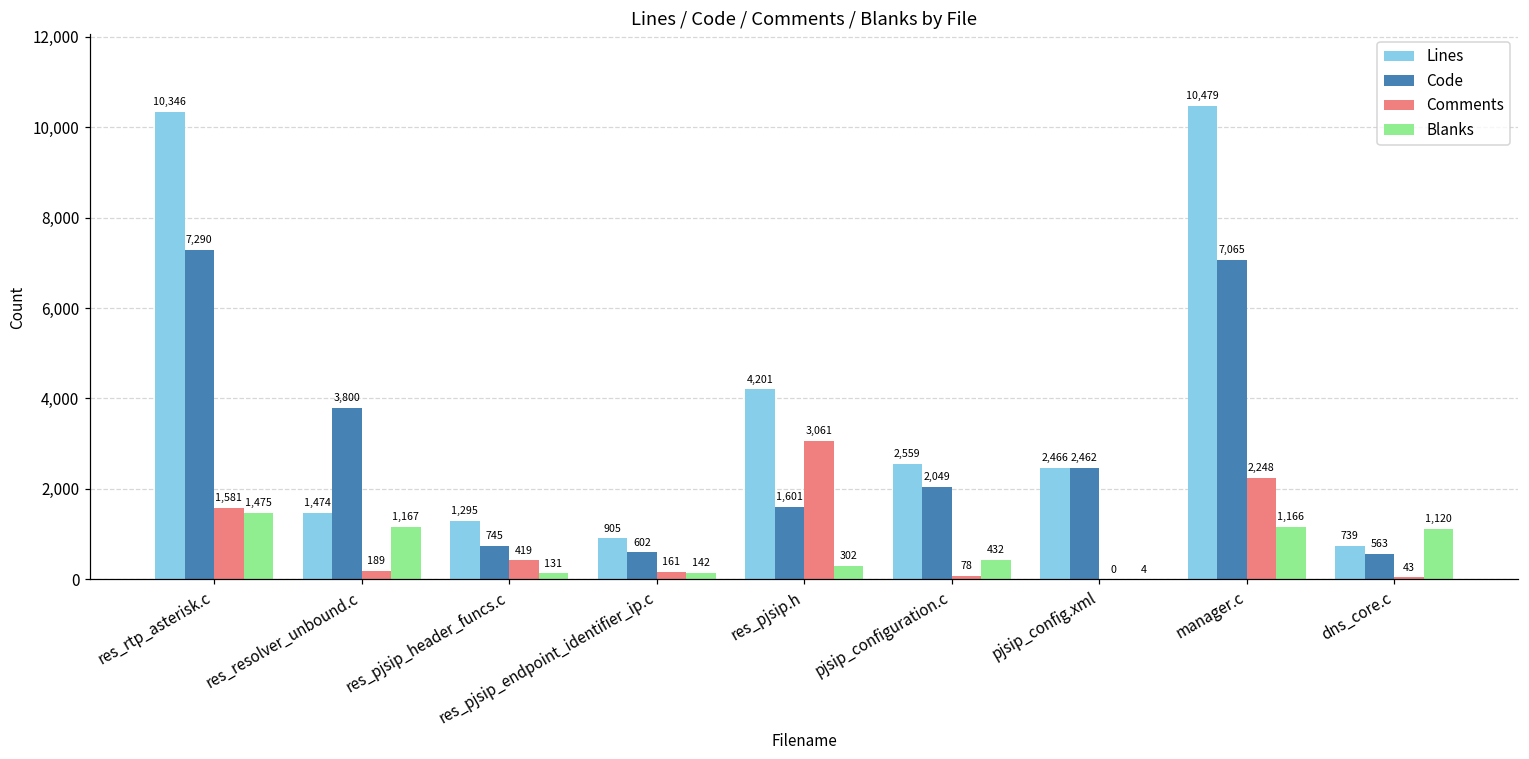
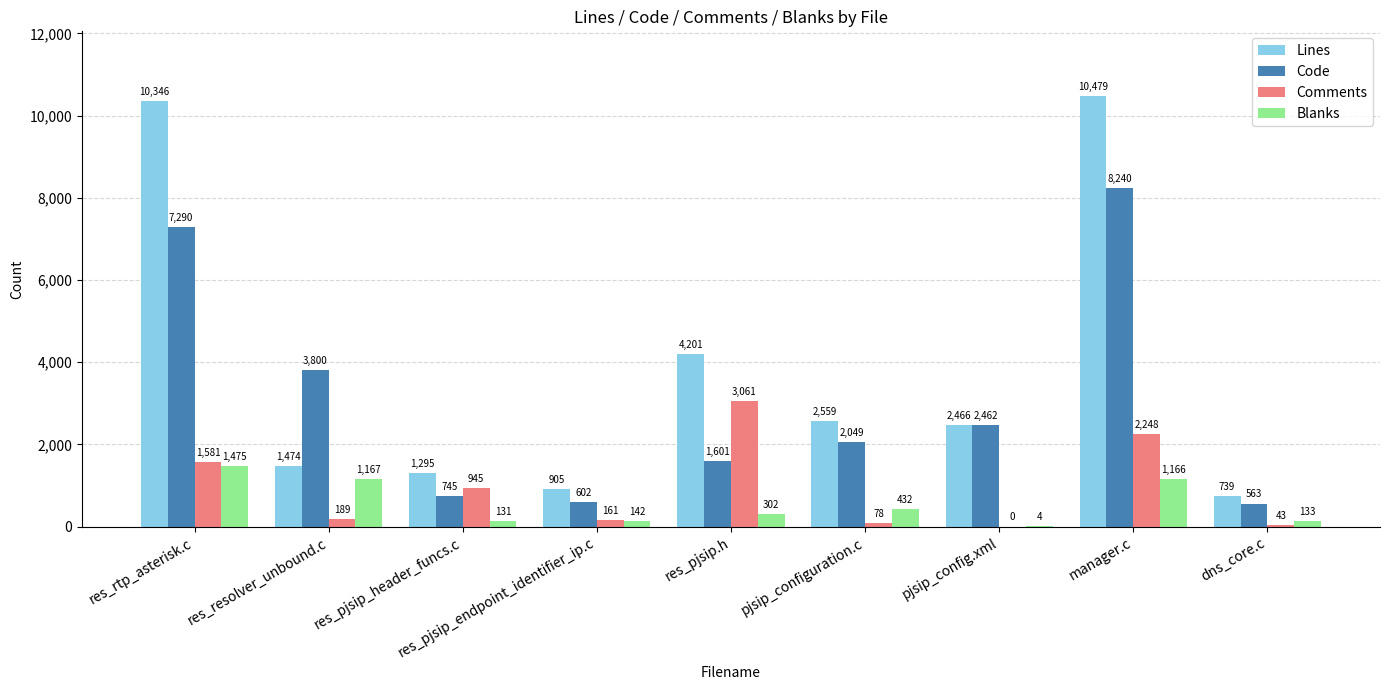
Comments, res_pjsip_header_funcs.c: 419 -> 945
Code, manager.c: 7,065 -> 8,240
Blanks, dns_core.c: 1,120 -> 133
